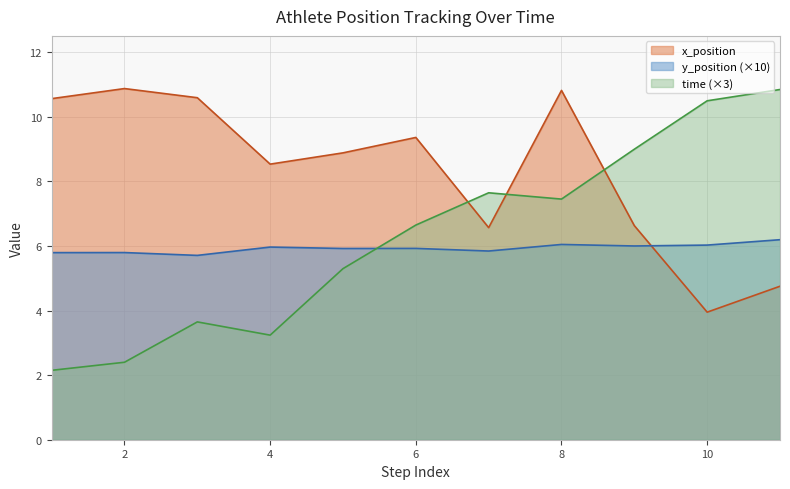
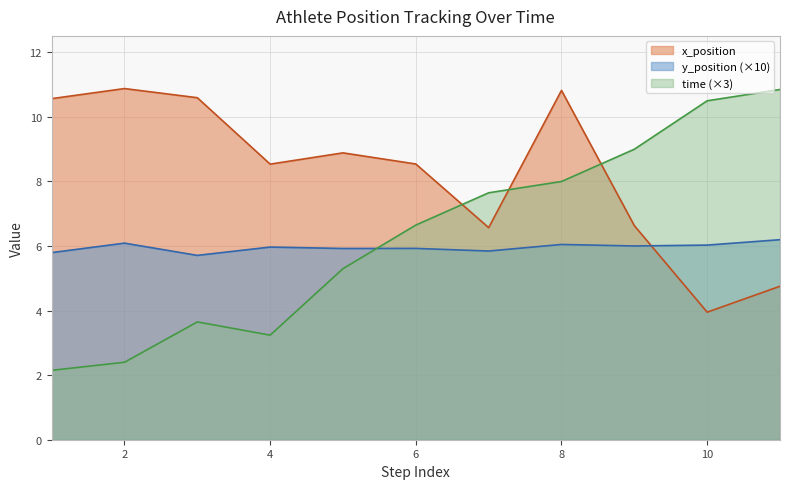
y_position (×10), 2: 5.8 -> 6.1
x_position, 6: 9.4 -> 8.5
time (×3), 8: 7.5 -> 8.0
